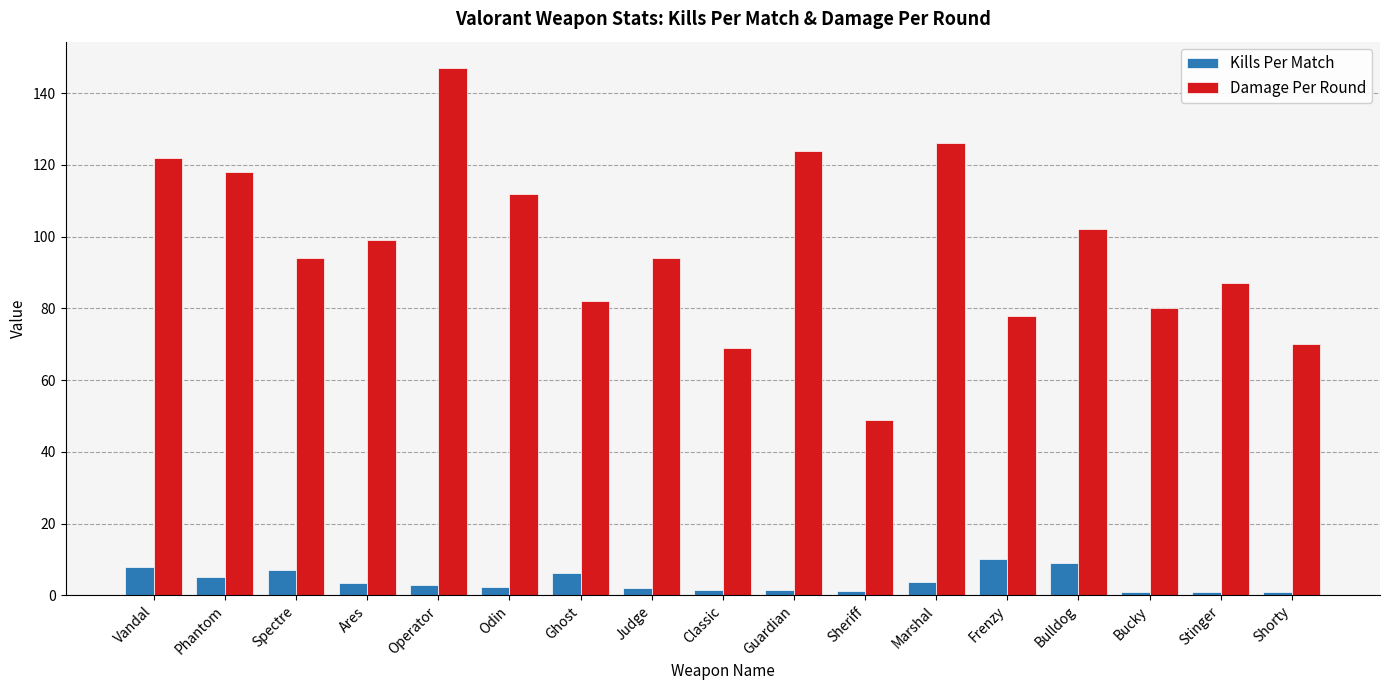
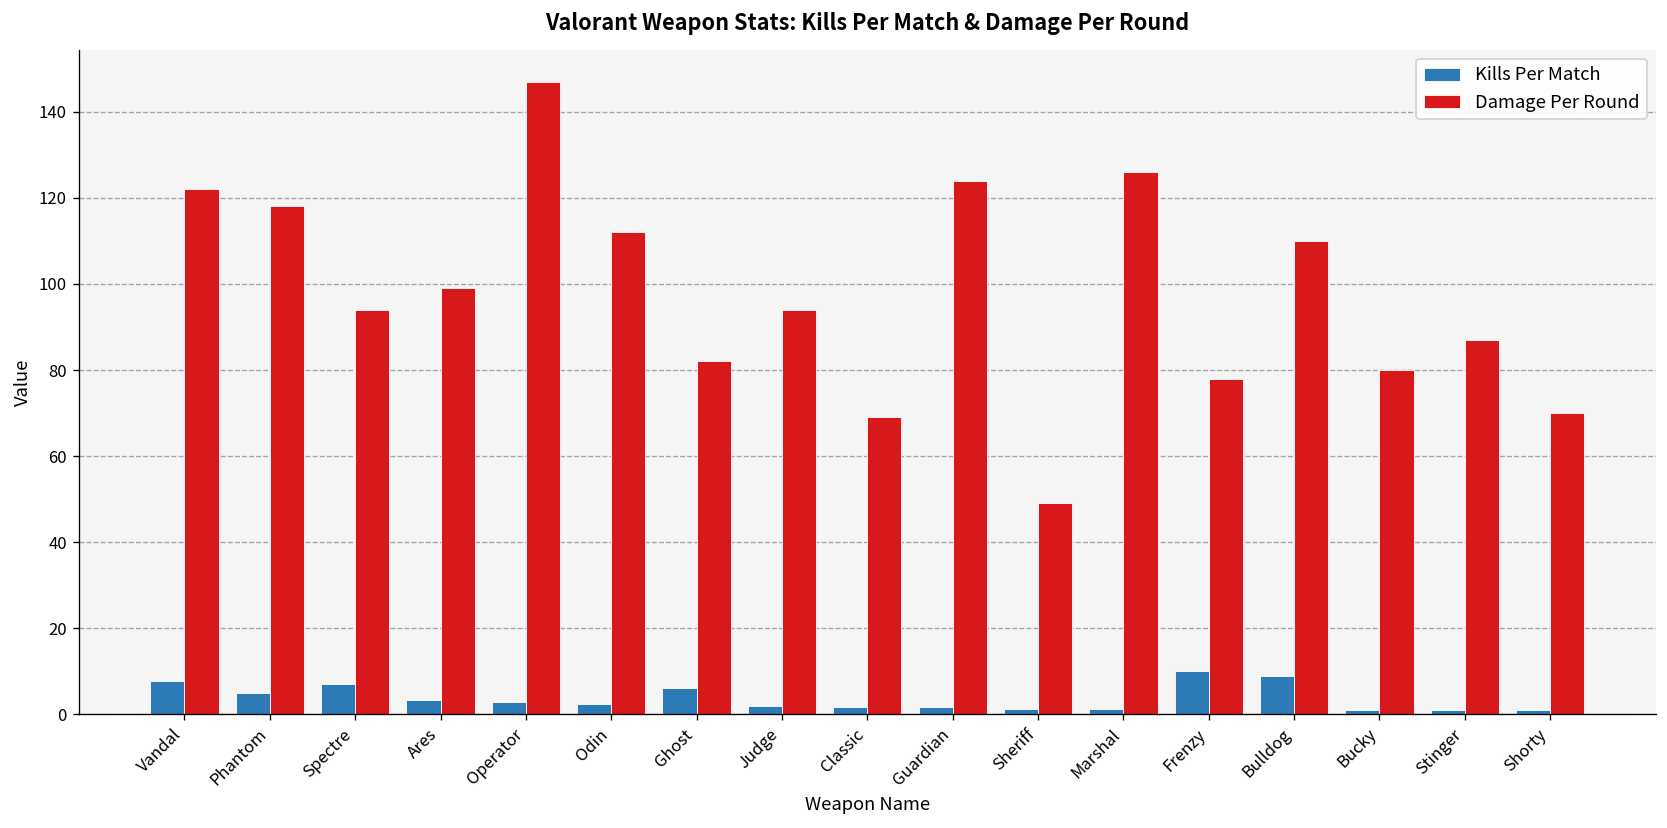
Kills Per Match, Marshal: 4 -> 1
Damage Per Round, Bulldog: 102 -> 110
